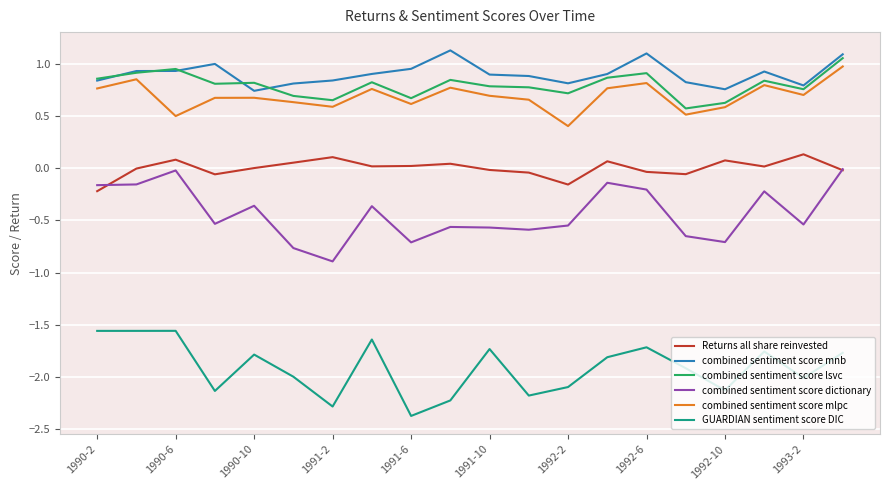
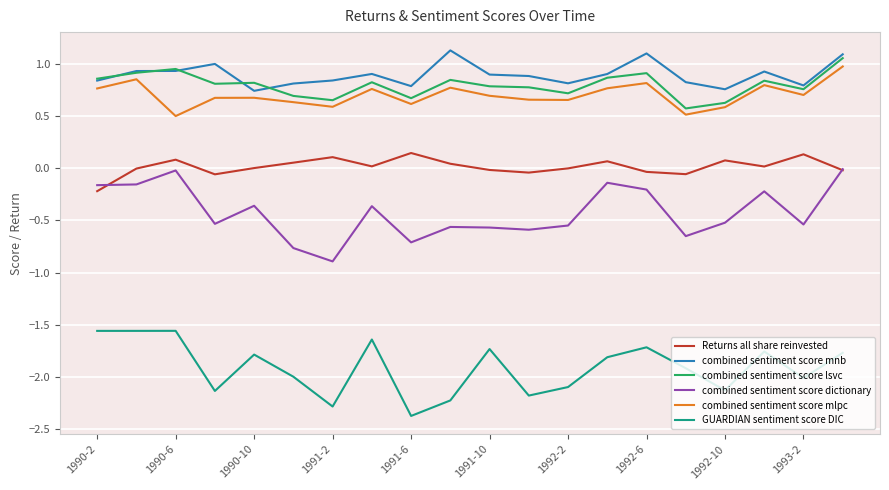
Returns all share reinvested, 1991-6: 0.02 -> 0.15
combined sentiment score mnb, 1991-6: 0.95 -> 0.79
Returns all share reinvested, 1992-2: -0.16 -> 0.00
combined sentiment score mlpc, 1992-2: 0.40 -> 0.66
combined sentiment score dictionary, 1992-10: -0.71 -> -0.52
